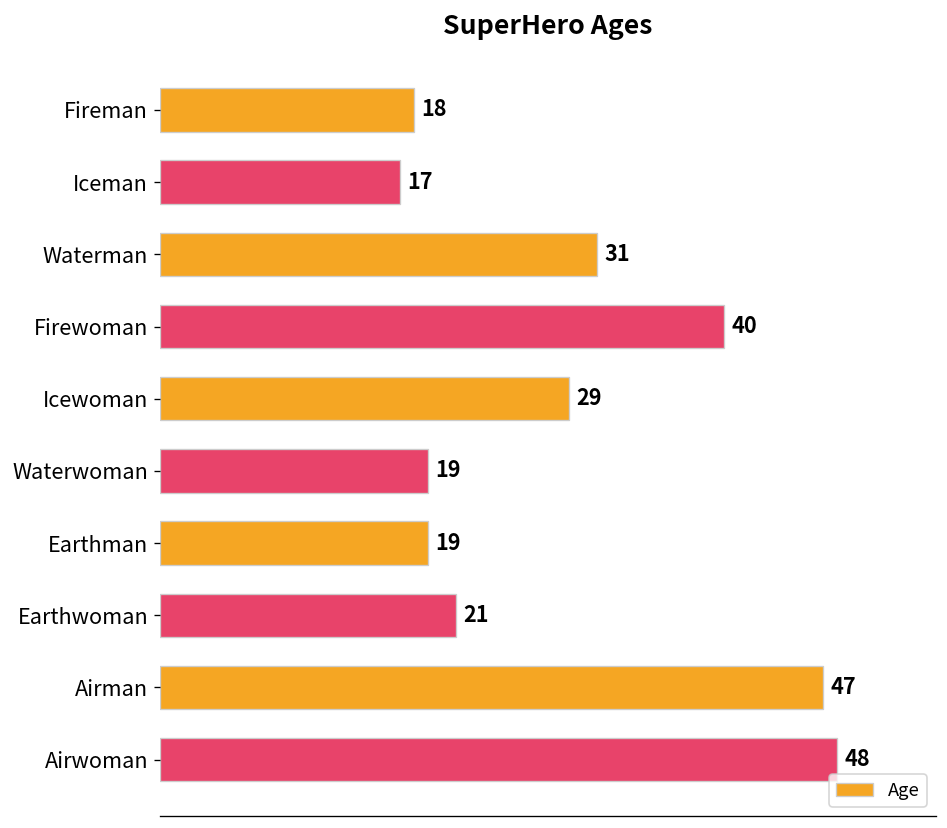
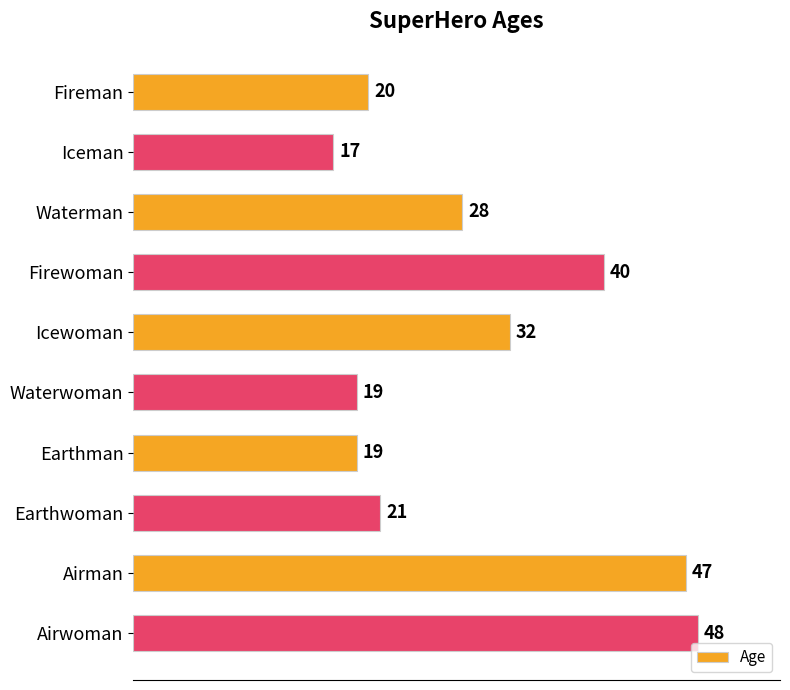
Fireman: 18 -> 20
Waterman: 31 -> 28
Icewoman: 29 -> 32
